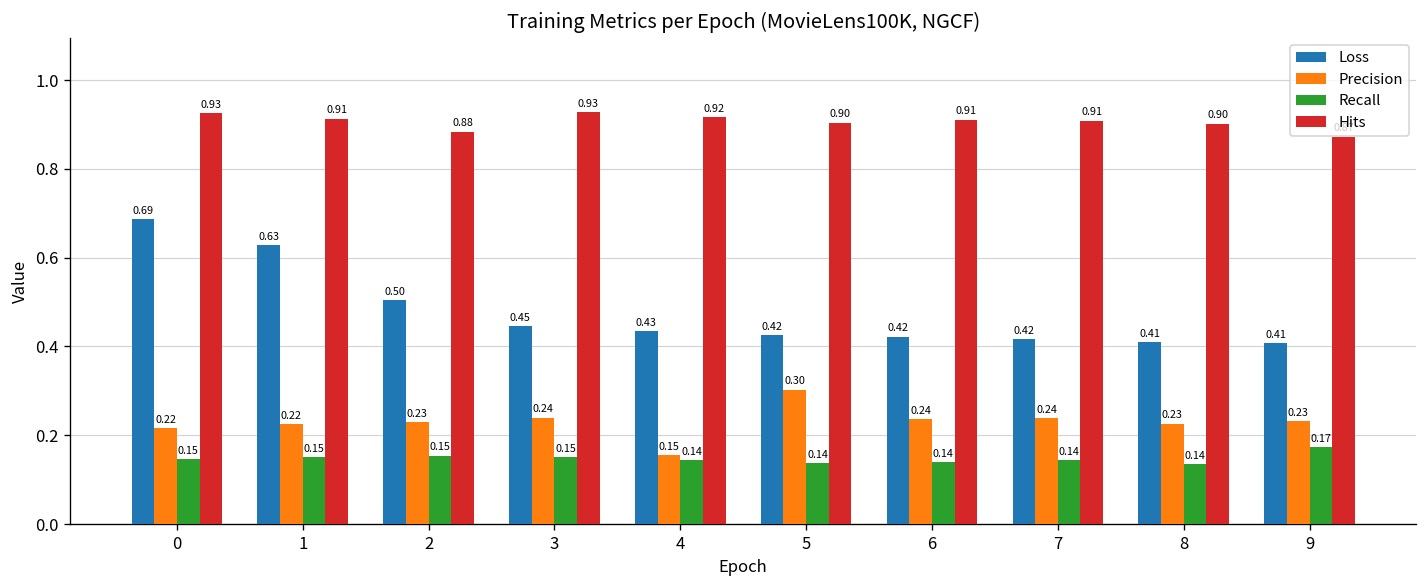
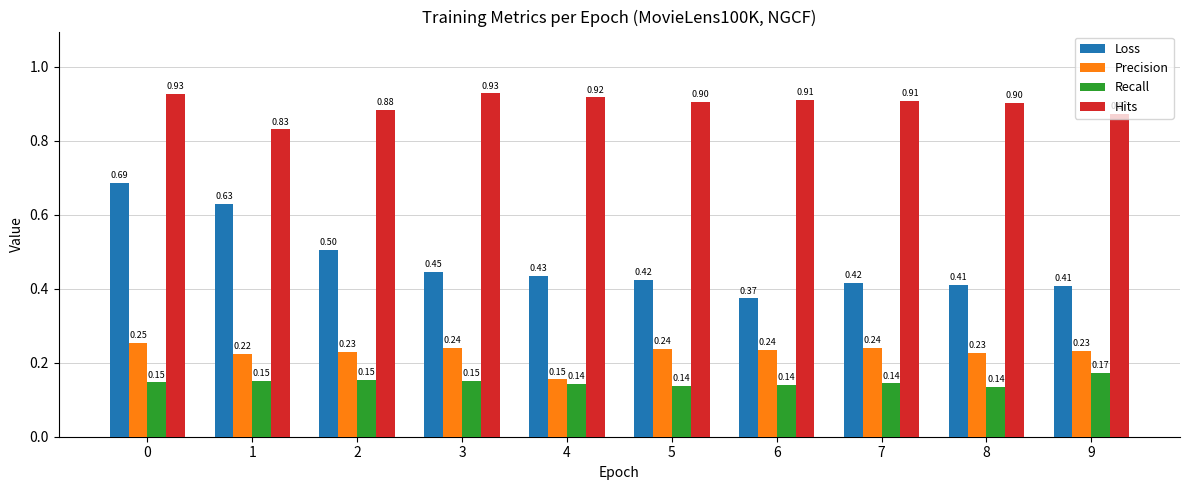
Precision, 0: 0.22 -> 0.25
Hits, 1: 0.91 -> 0.83
Precision, 5: 0.30 -> 0.24
Loss, 6: 0.42 -> 0.37
